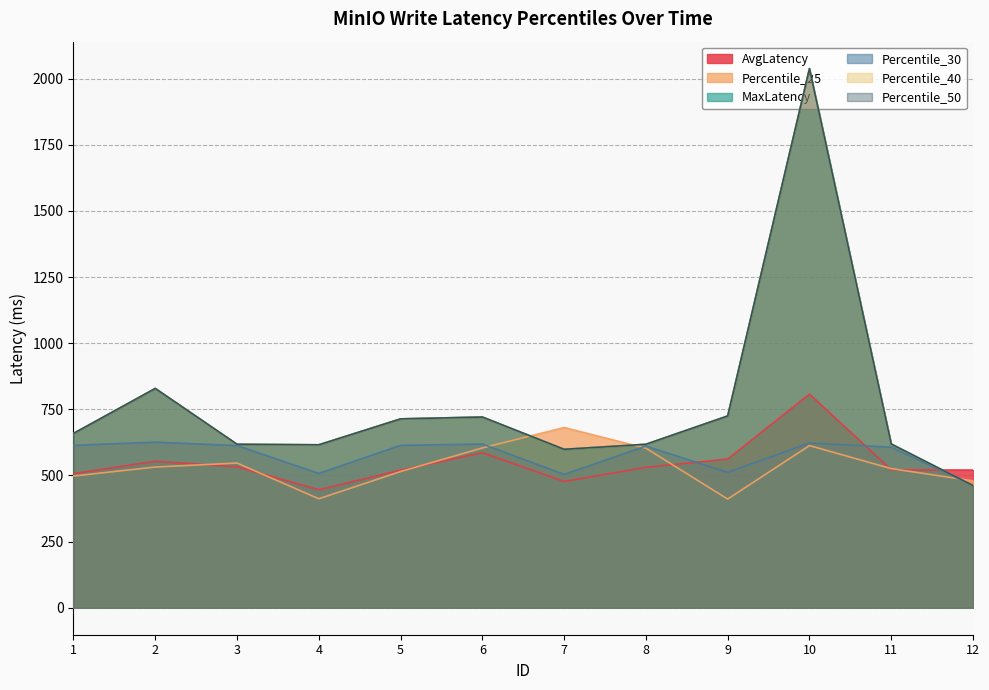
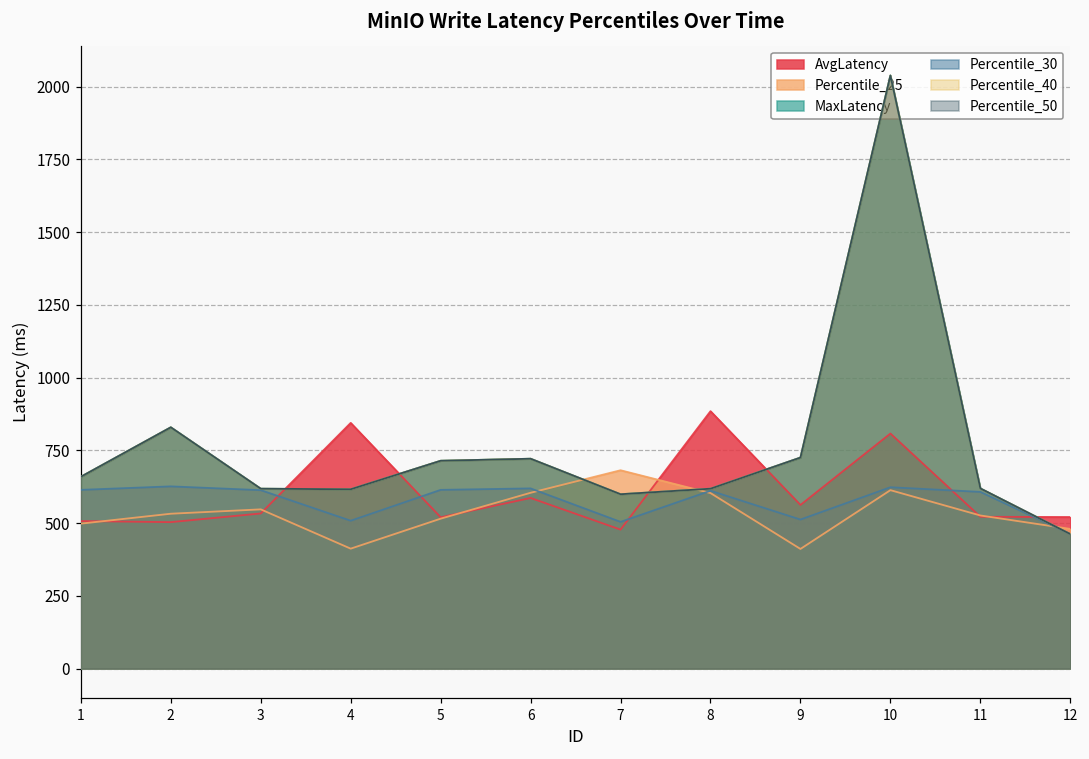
AvgLatency, 2: 550 -> 500
AvgLatency, 4: 450 -> 840
AvgLatency, 8: 530 -> 880
